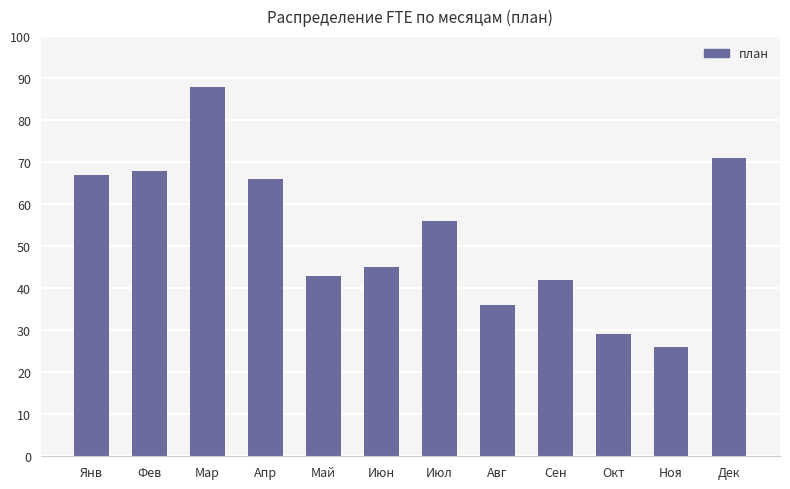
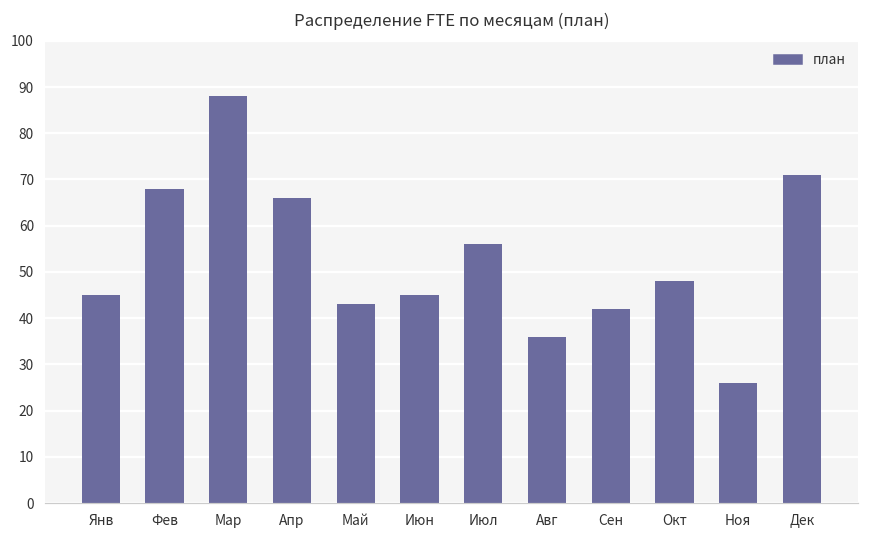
Янв: 67 -> 45
Окт: 29 -> 48
